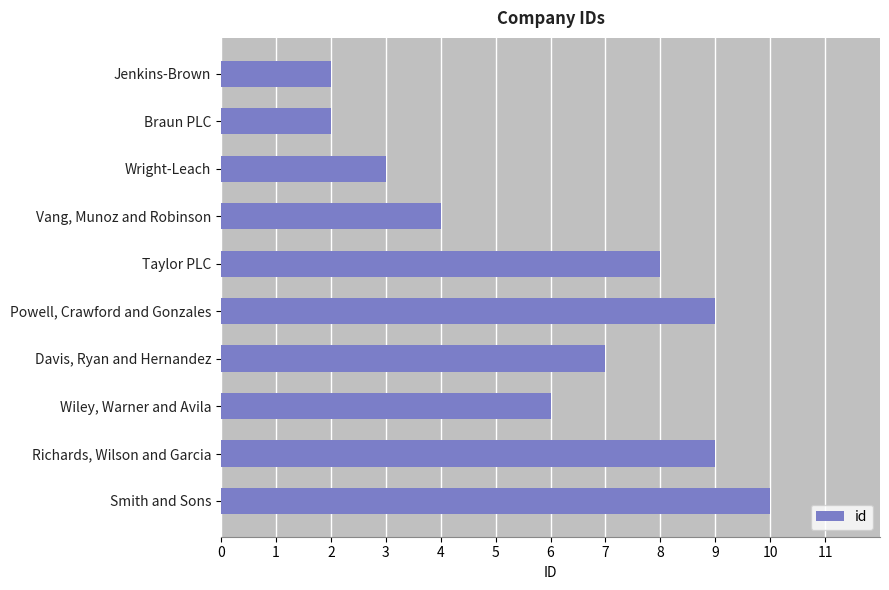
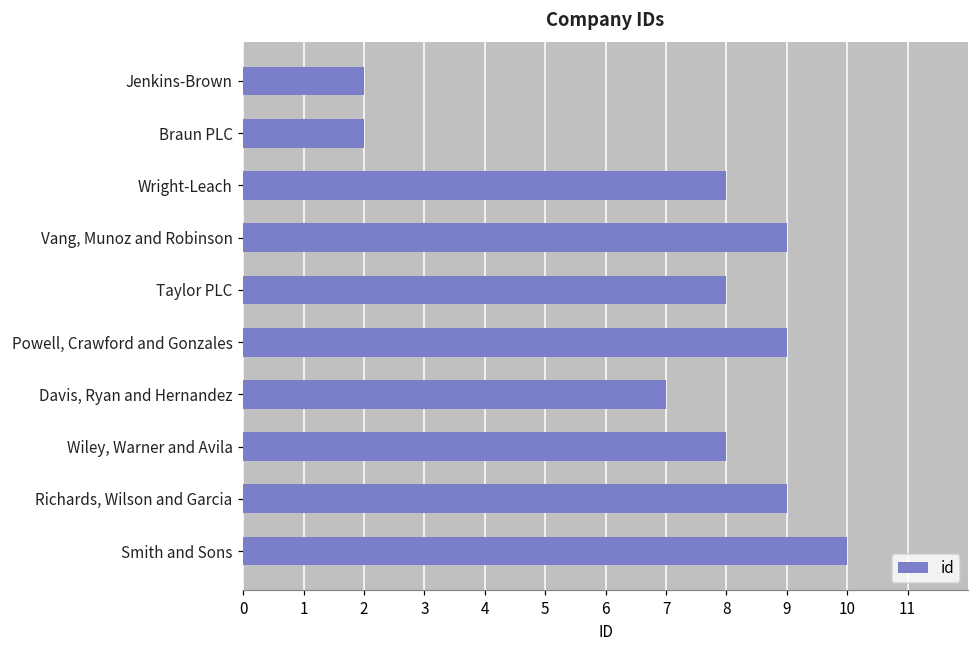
Wright-Leach: 3 -> 8
Vang, Munoz and Robinson: 4 -> 9
Wiley, Warner and Avila: 6 -> 8
